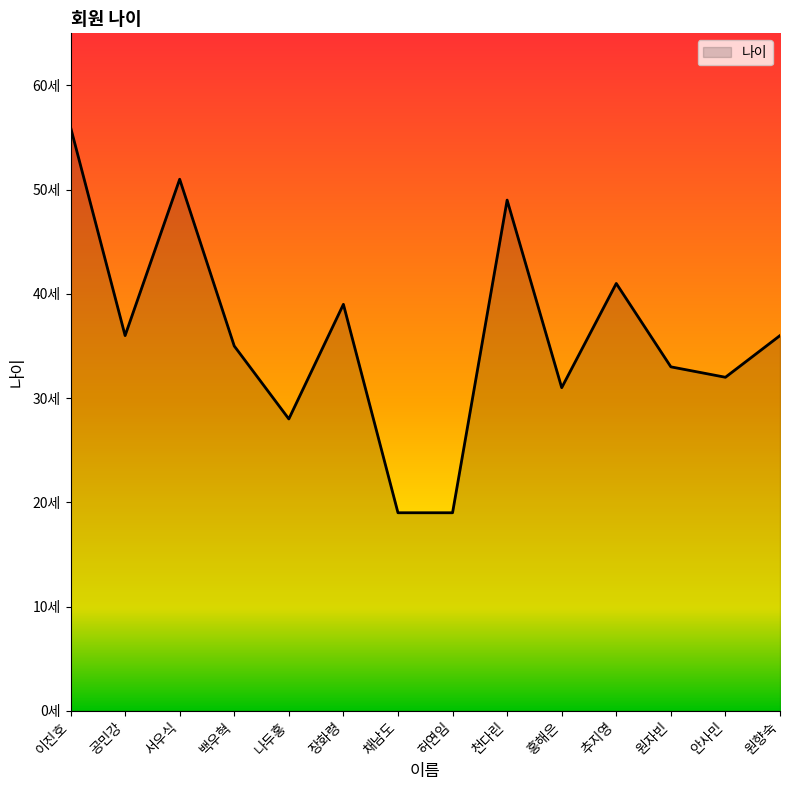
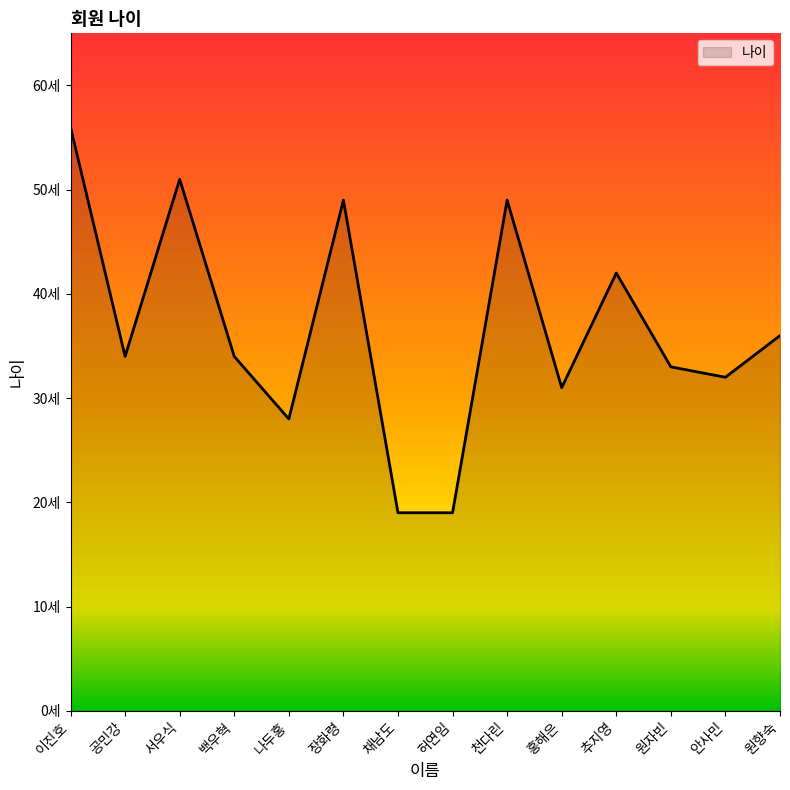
공민강: 36세 -> 34세
백우혁: 35세 -> 34세
장화령: 39세 -> 49세
추지영: 41세 -> 42세
